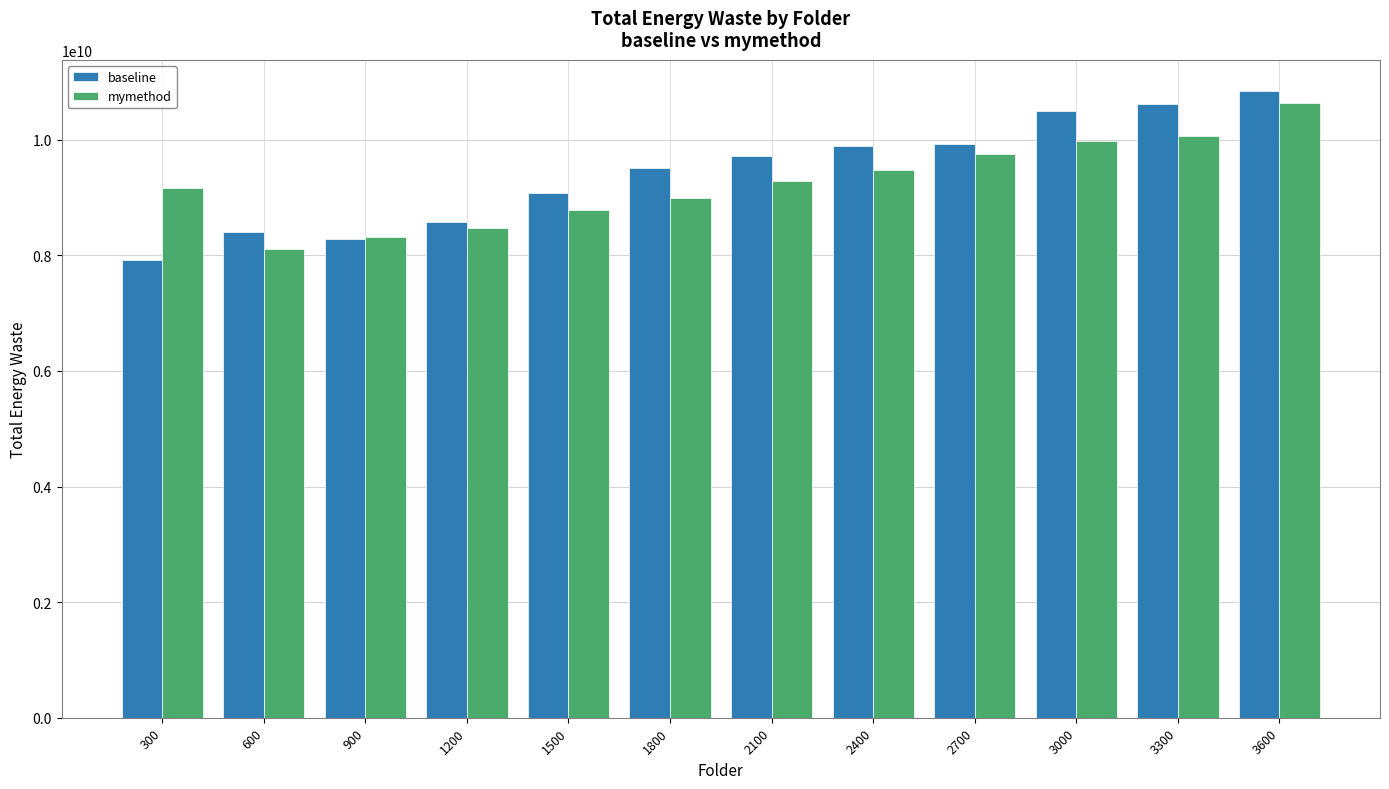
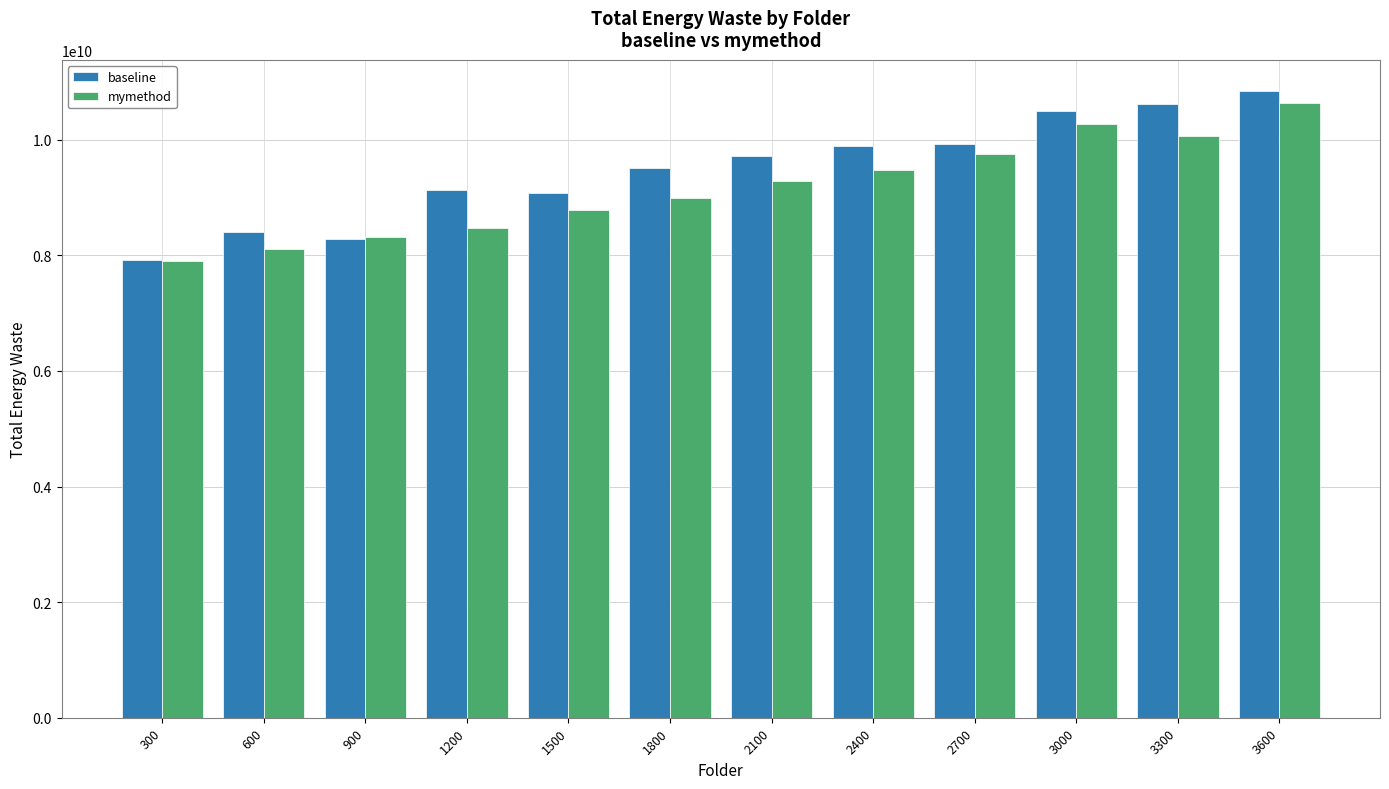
mymethod, 300: 9200000000 -> 7900000000
baseline, 1200: 8600000000 -> 9100000000
mymethod, 3000: 10000000000 -> 10300000000
